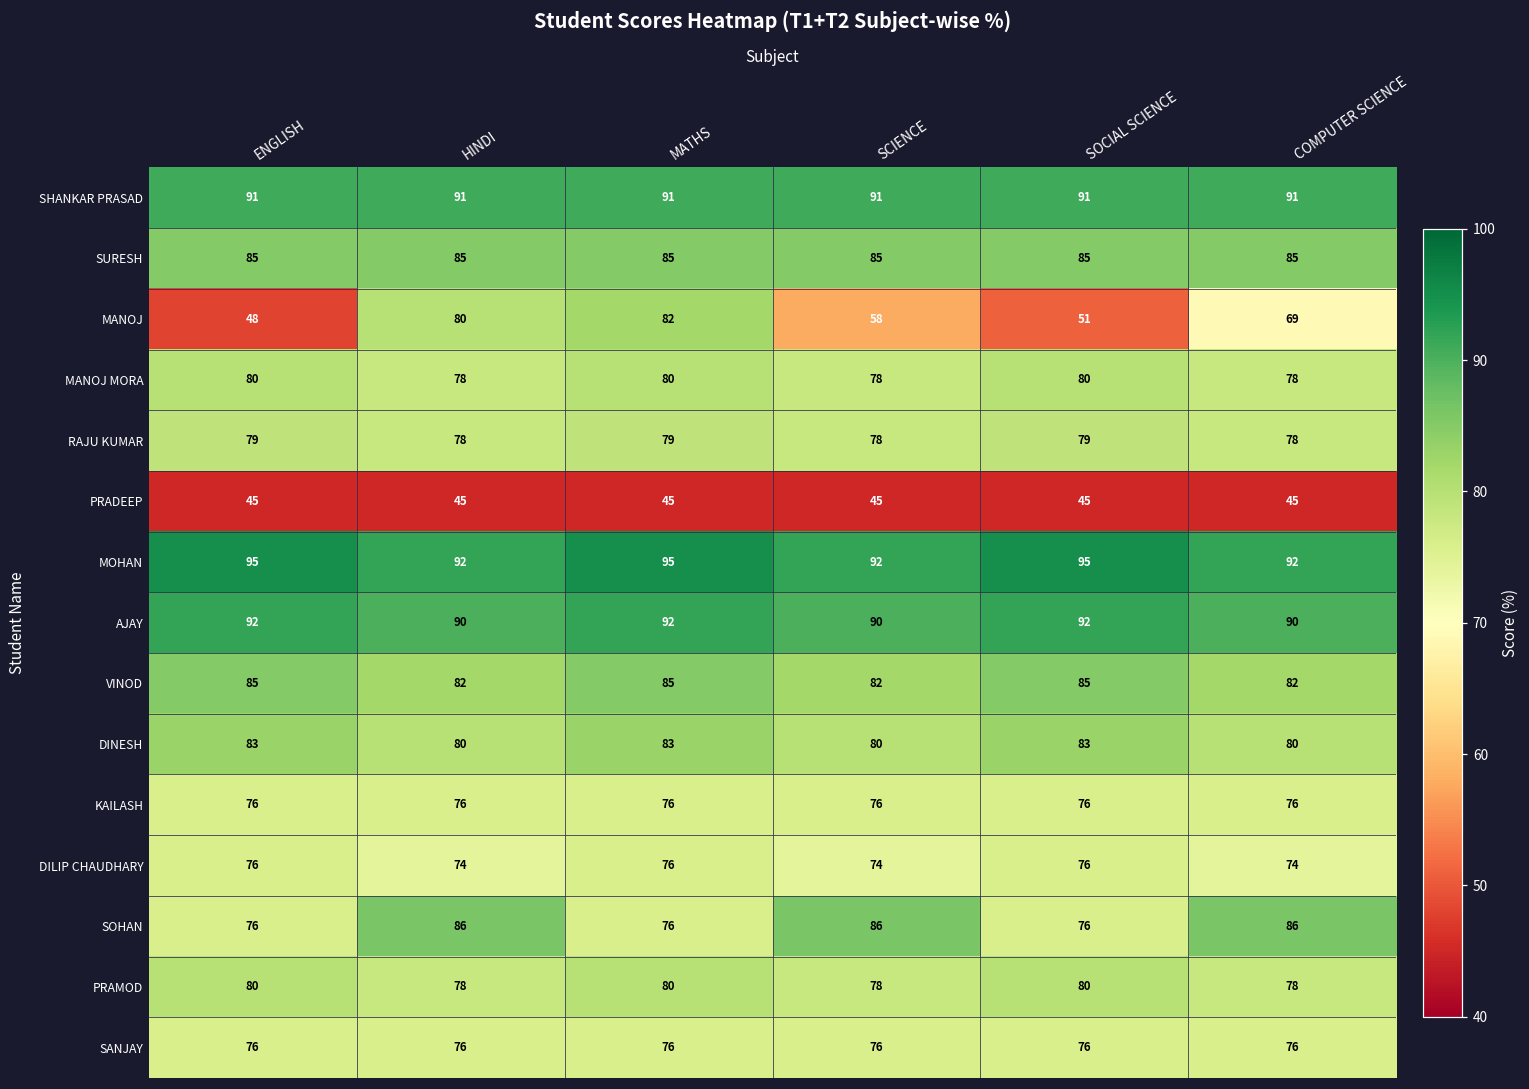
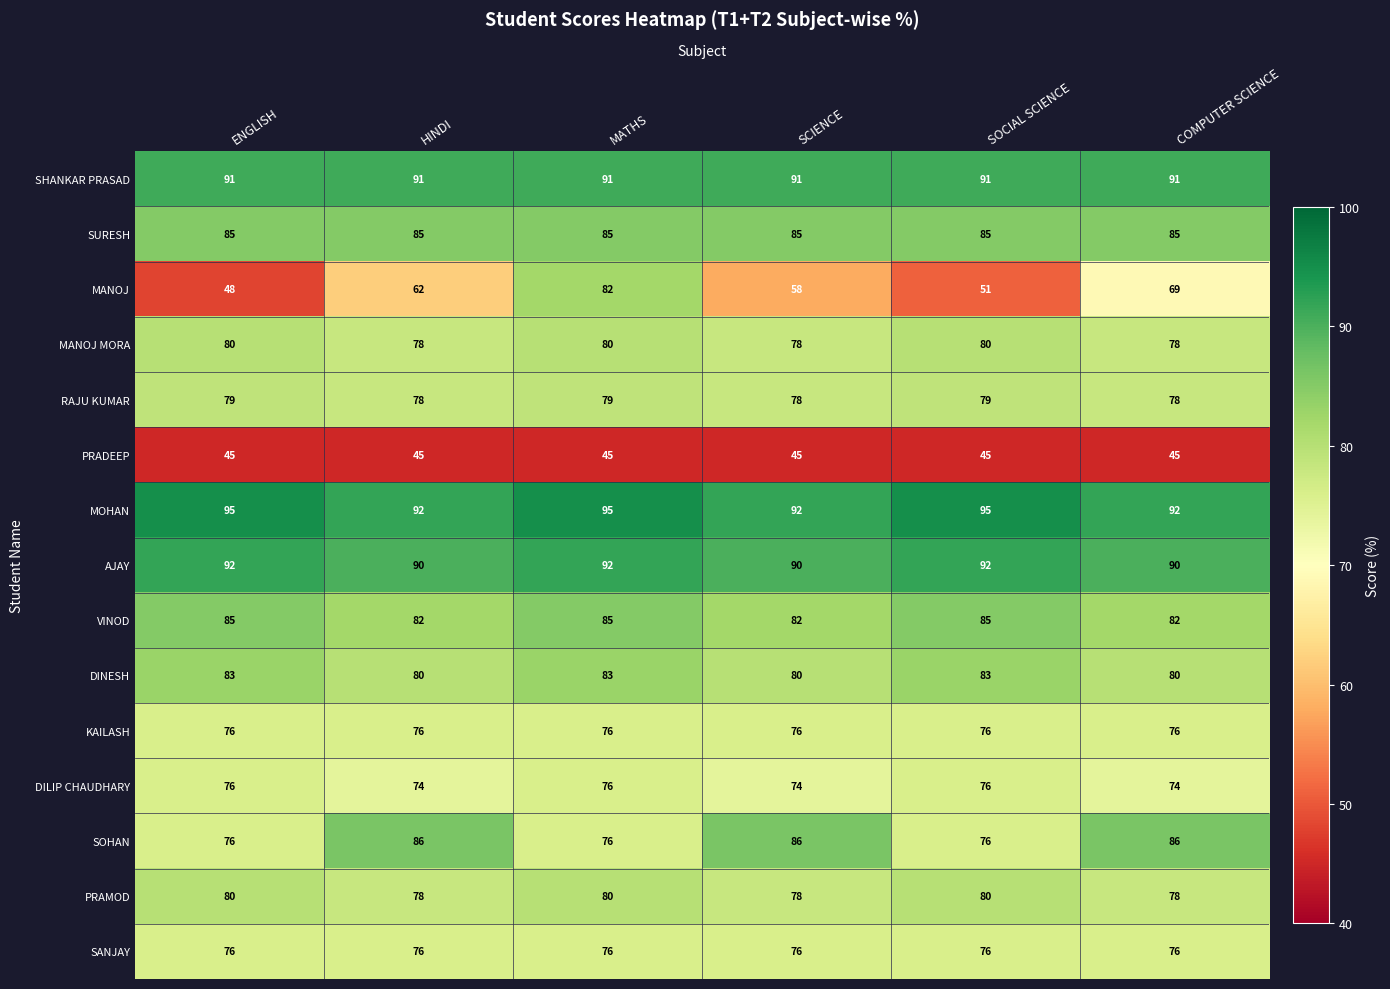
MANOJ, HINDI: 80 -> 62
